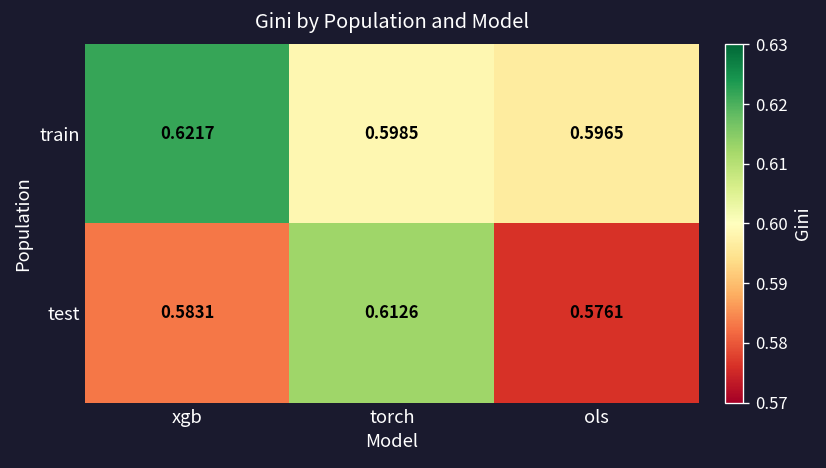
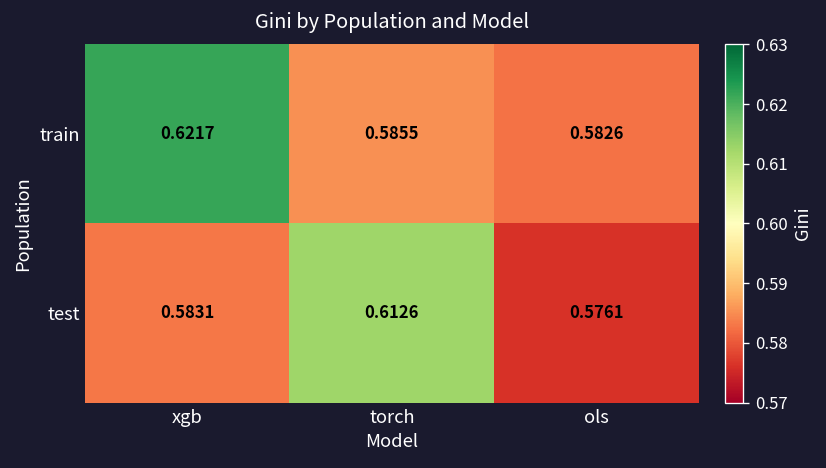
train, torch: 0.5985 -> 0.5855
train, ols: 0.5965 -> 0.5826
